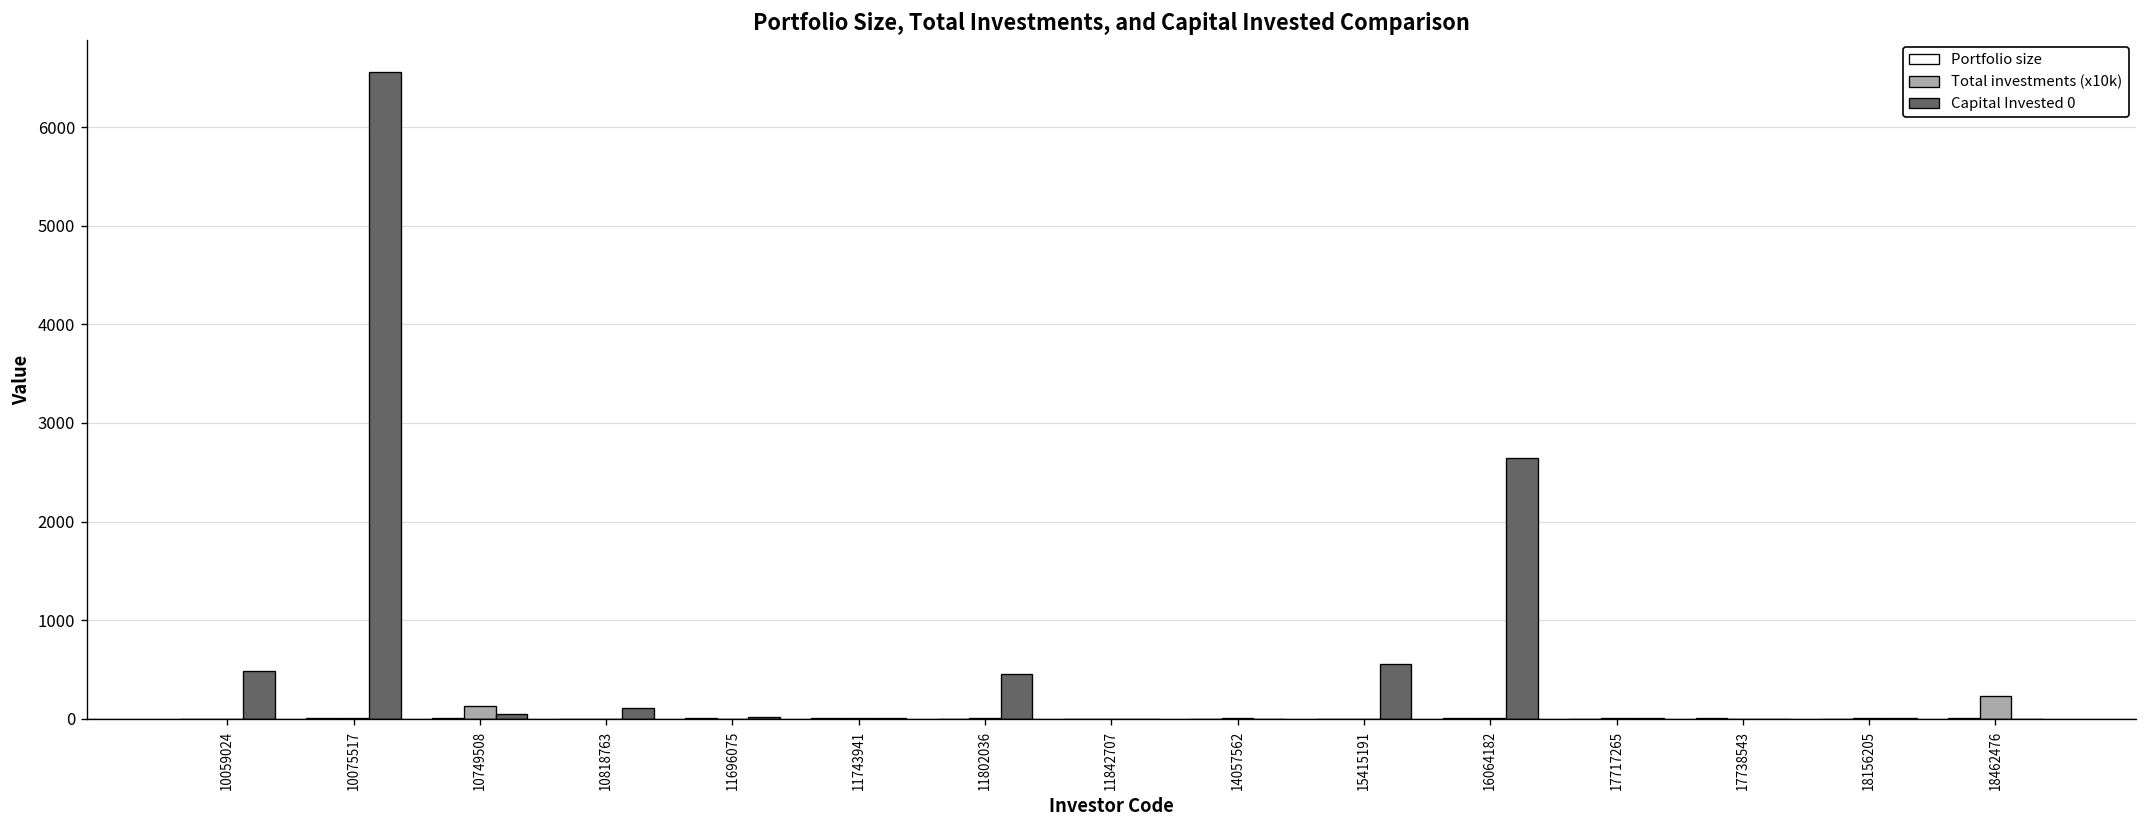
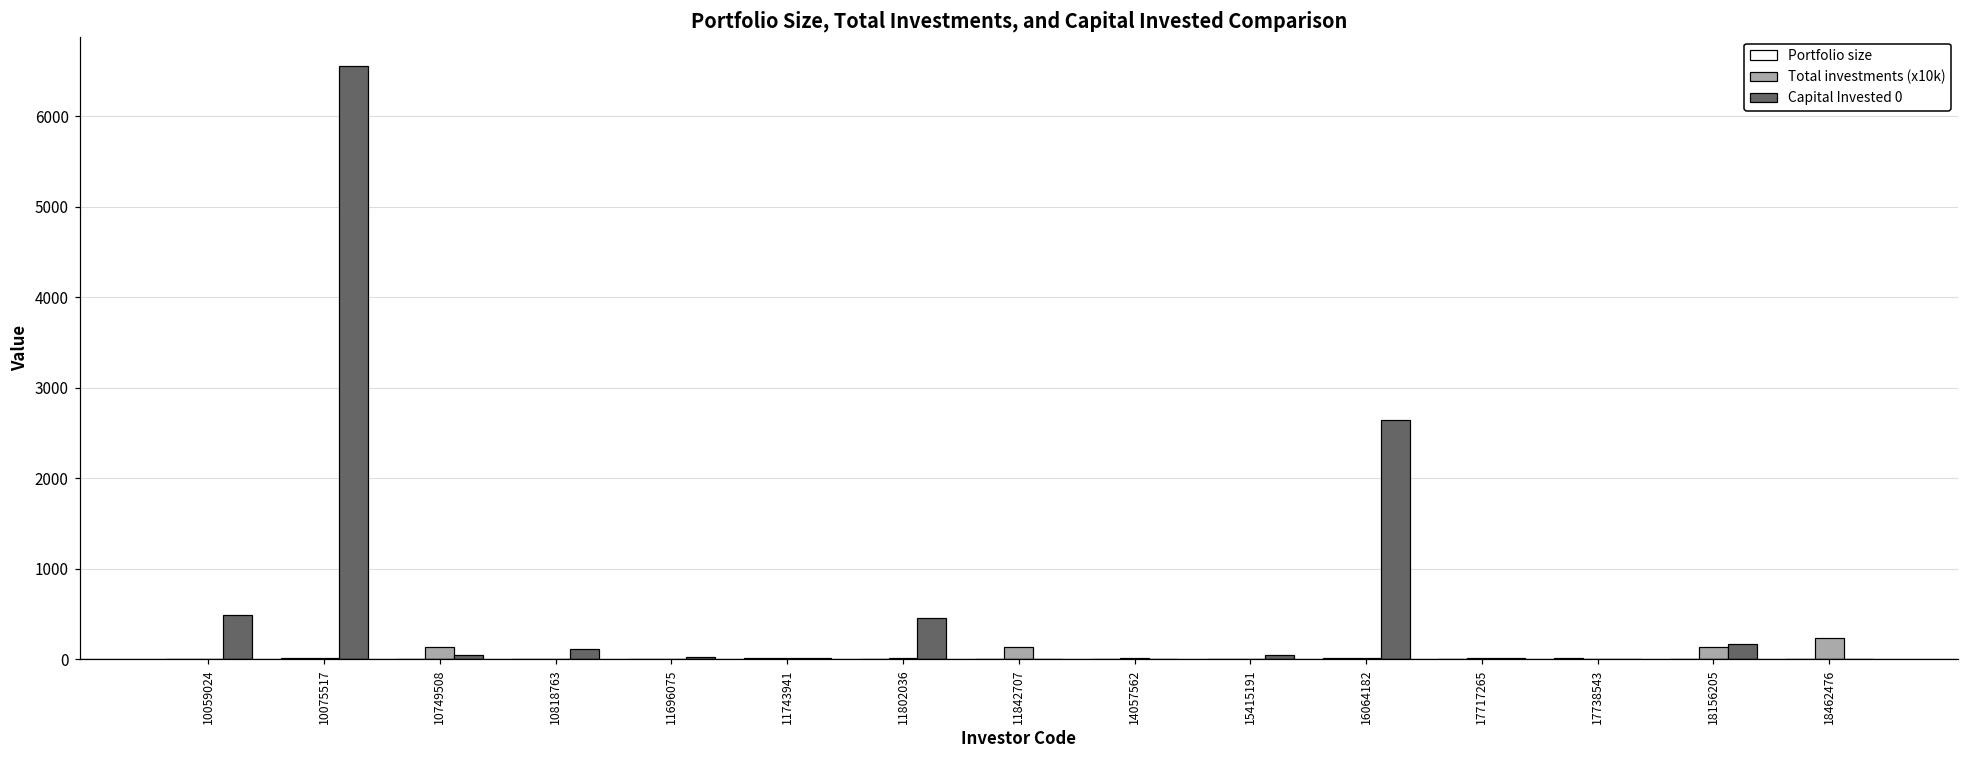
Total investments (x10k), 11842707: 0 -> 100
Capital Invested 0, 15415191: 600 -> 0
Total investments (x10k), 18156205: 0 -> 100
Capital Invested 0, 18156205: 0 -> 200
